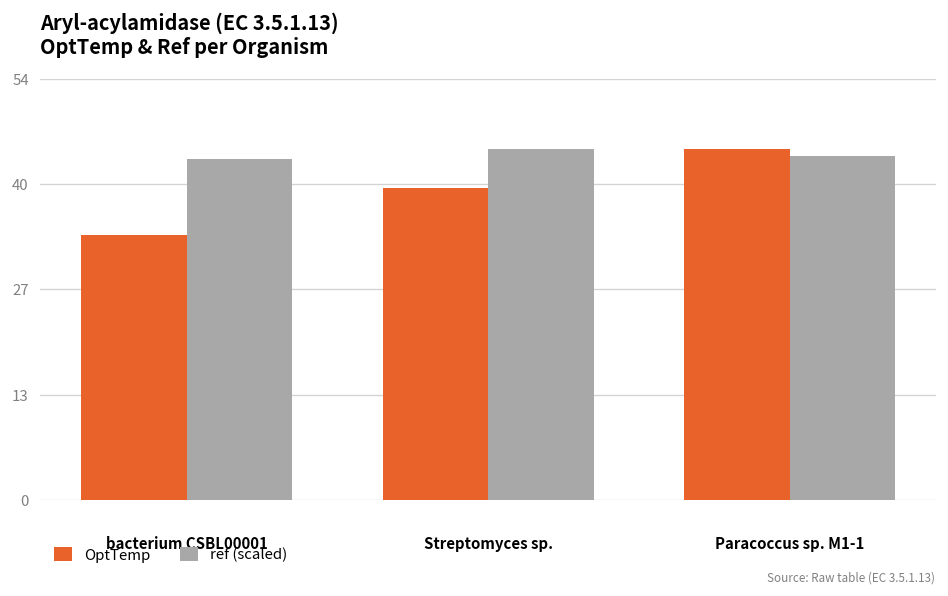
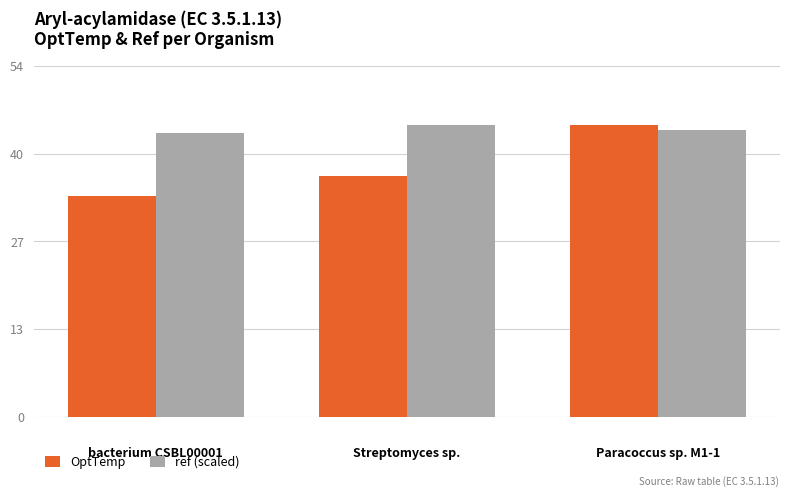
OptTemp, Streptomyces sp.: 40 -> 37
